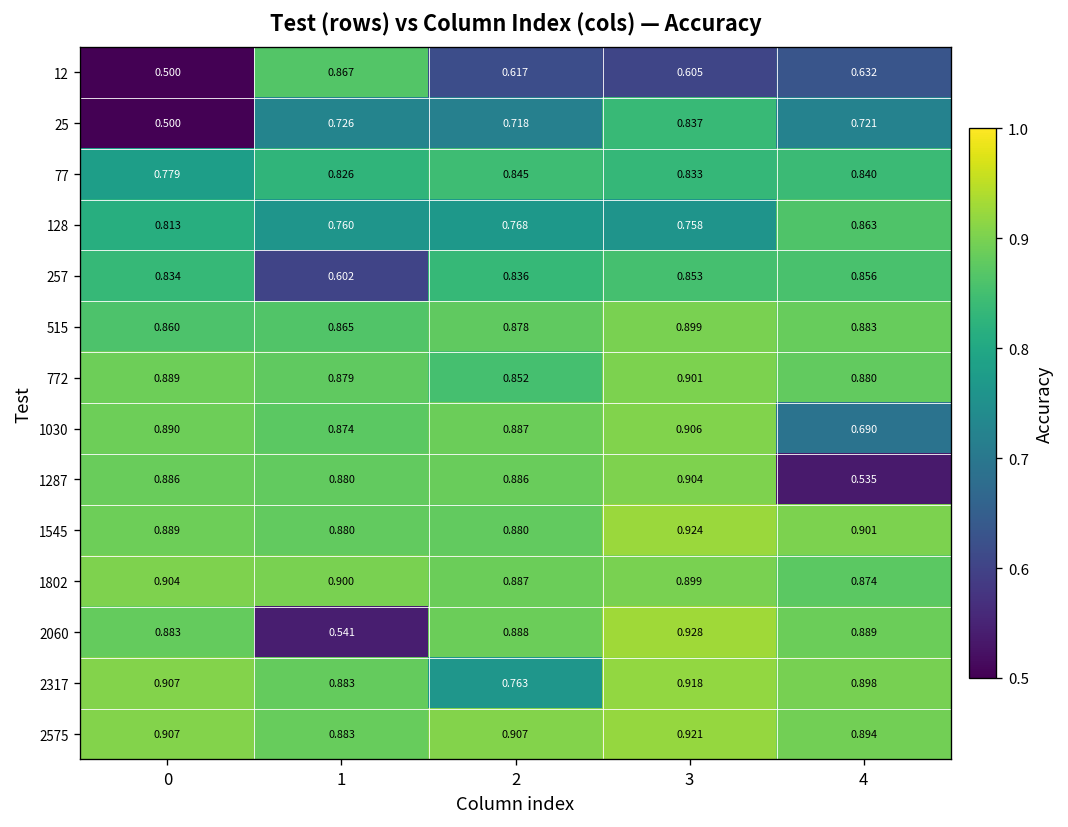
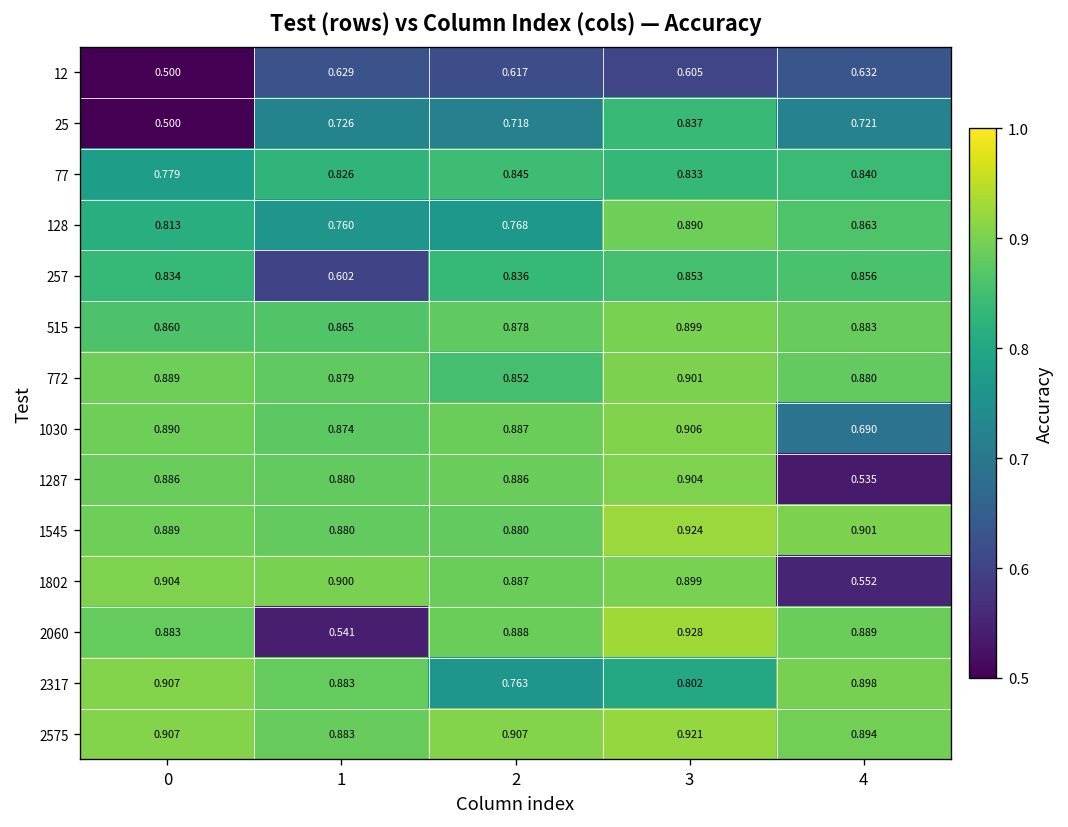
12, 1: 0.867 -> 0.629
128, 3: 0.758 -> 0.890
1802, 4: 0.874 -> 0.552
2317, 3: 0.918 -> 0.802
